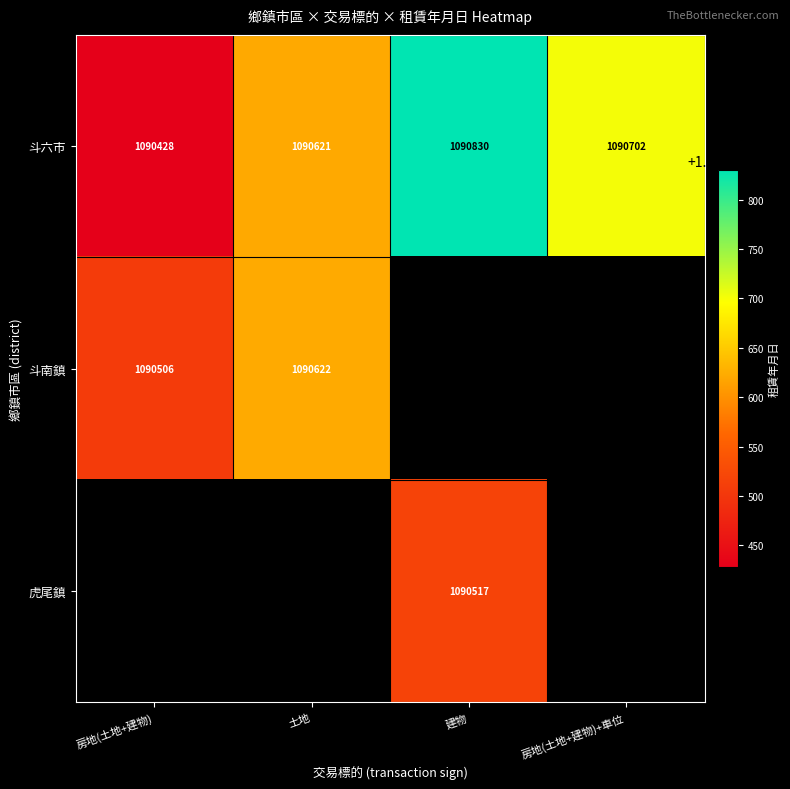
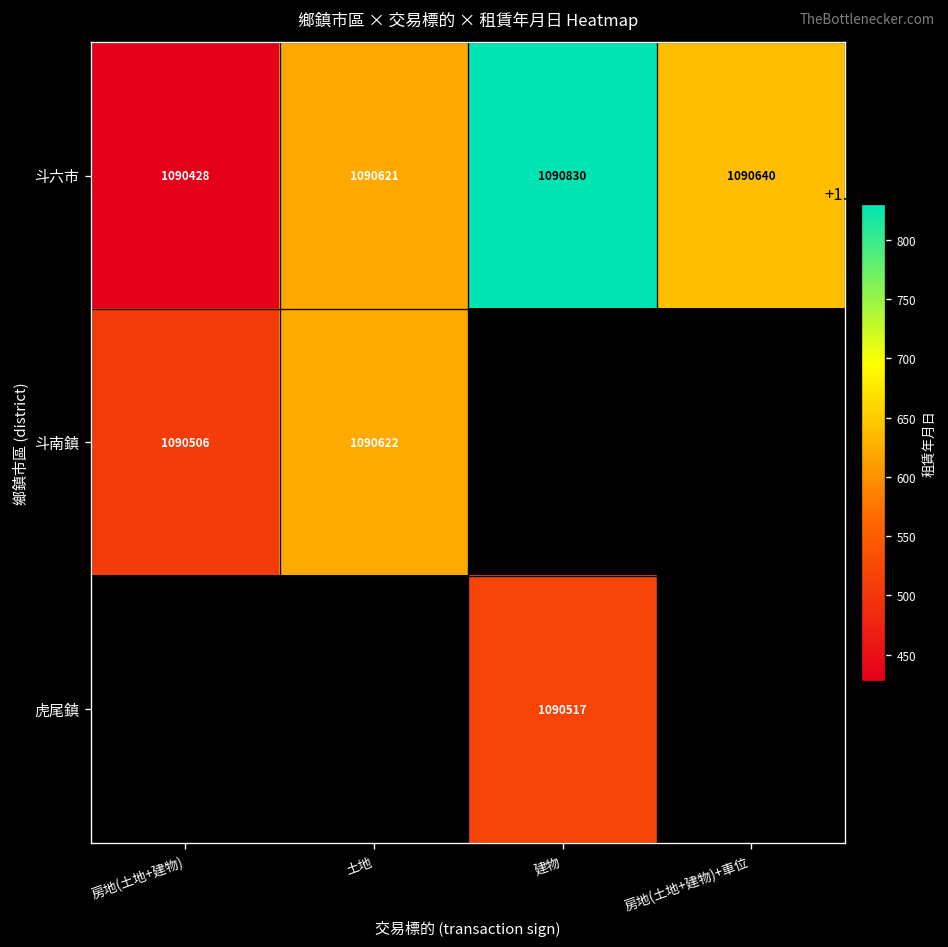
斗六市, 房地(土地+建物)+車位: 1090702 -> 1090640
